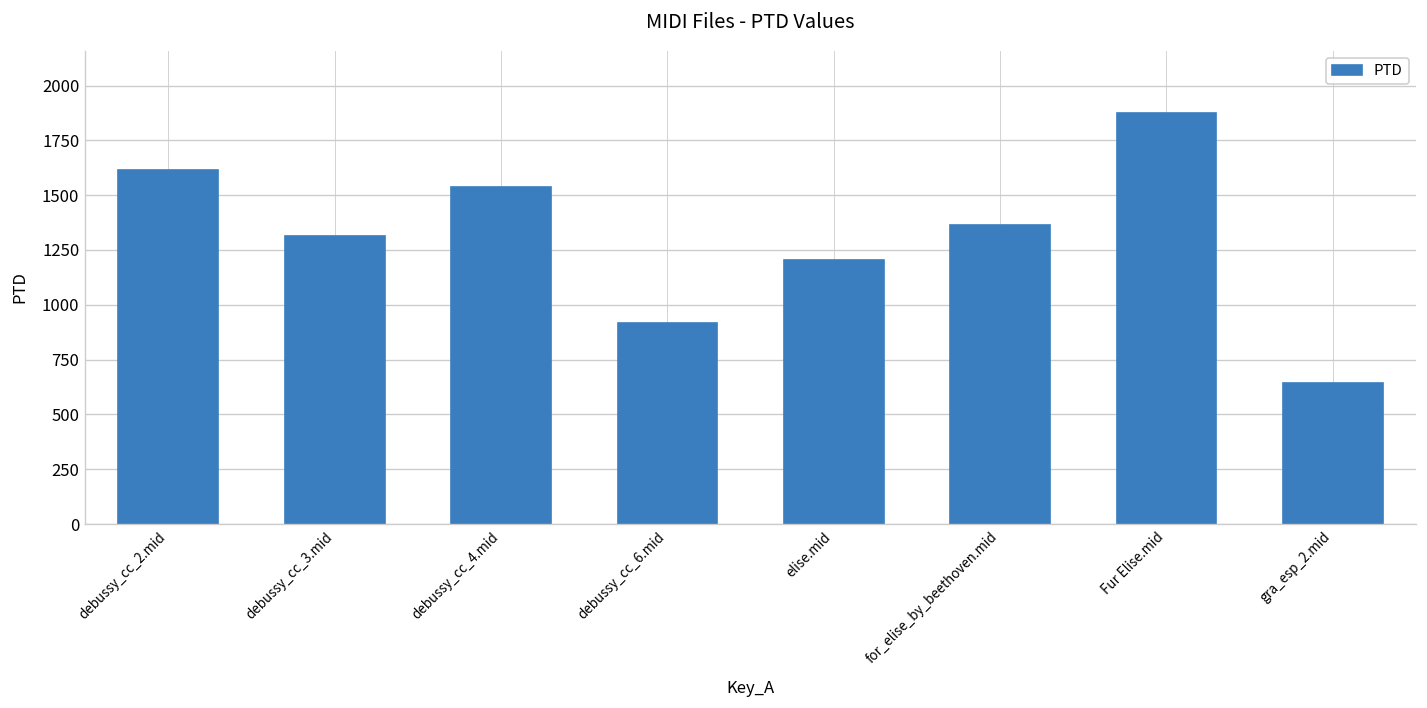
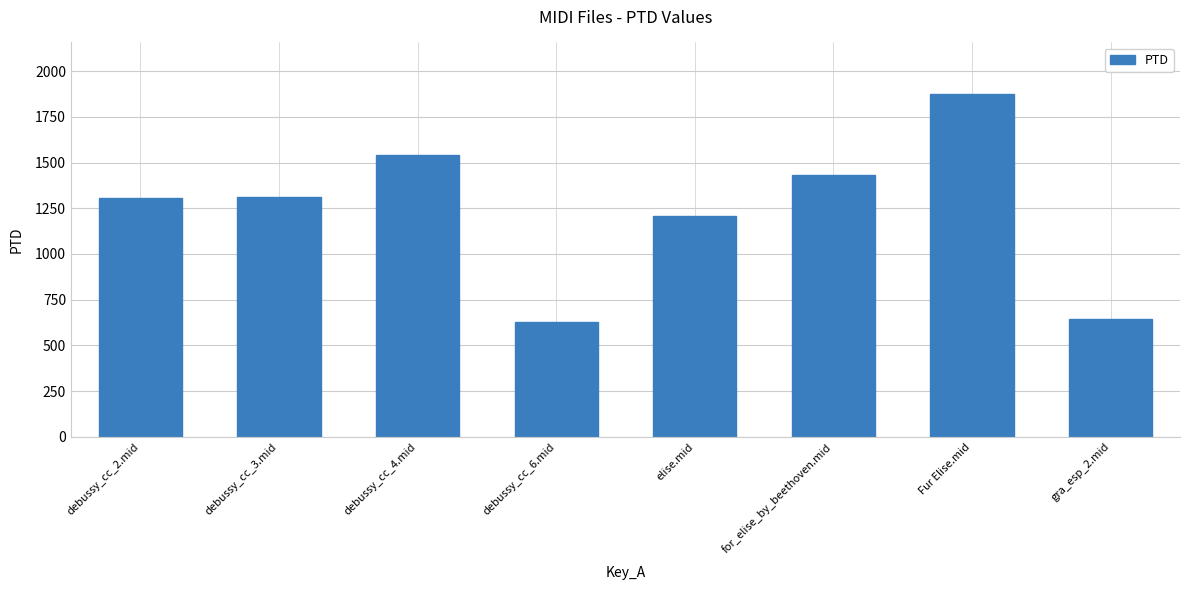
debussy_cc_2.mid: 1620 -> 1310
debussy_cc_6.mid: 920 -> 630
for_elise_by_beethoven.mid: 1360 -> 1430
